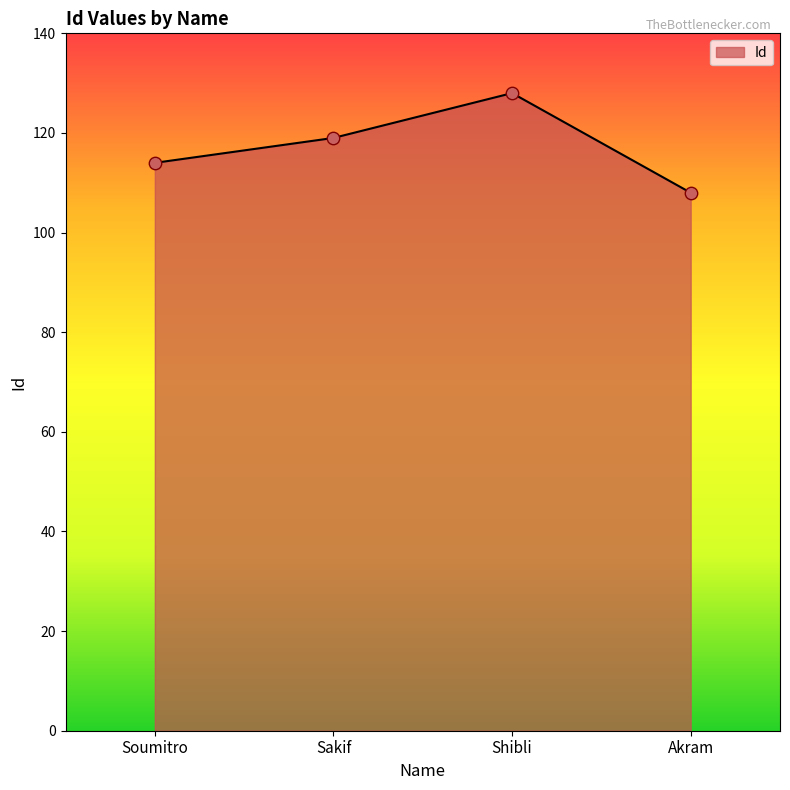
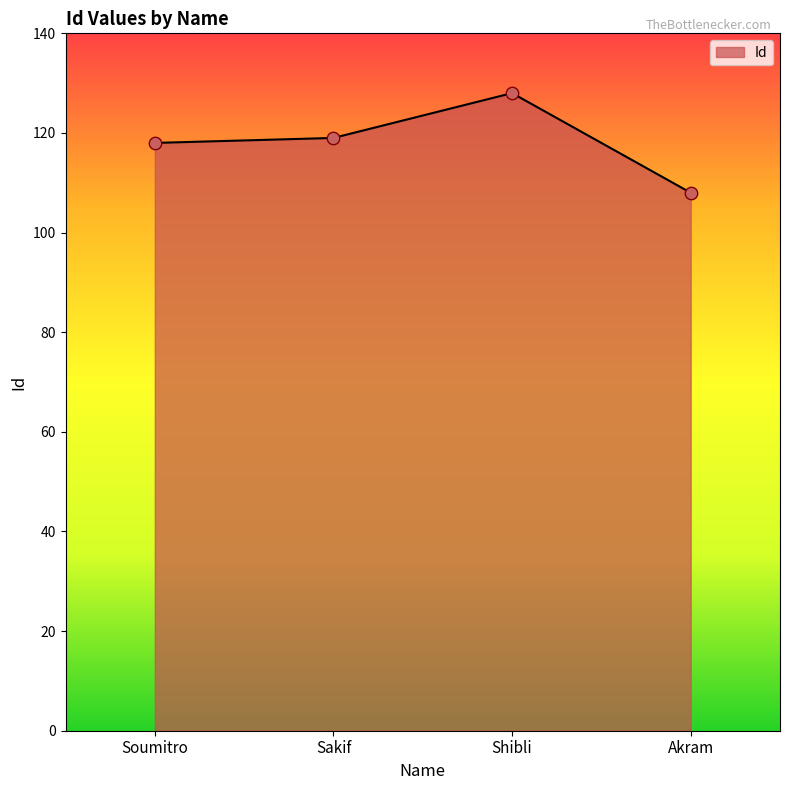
Soumitro: 114 -> 118
